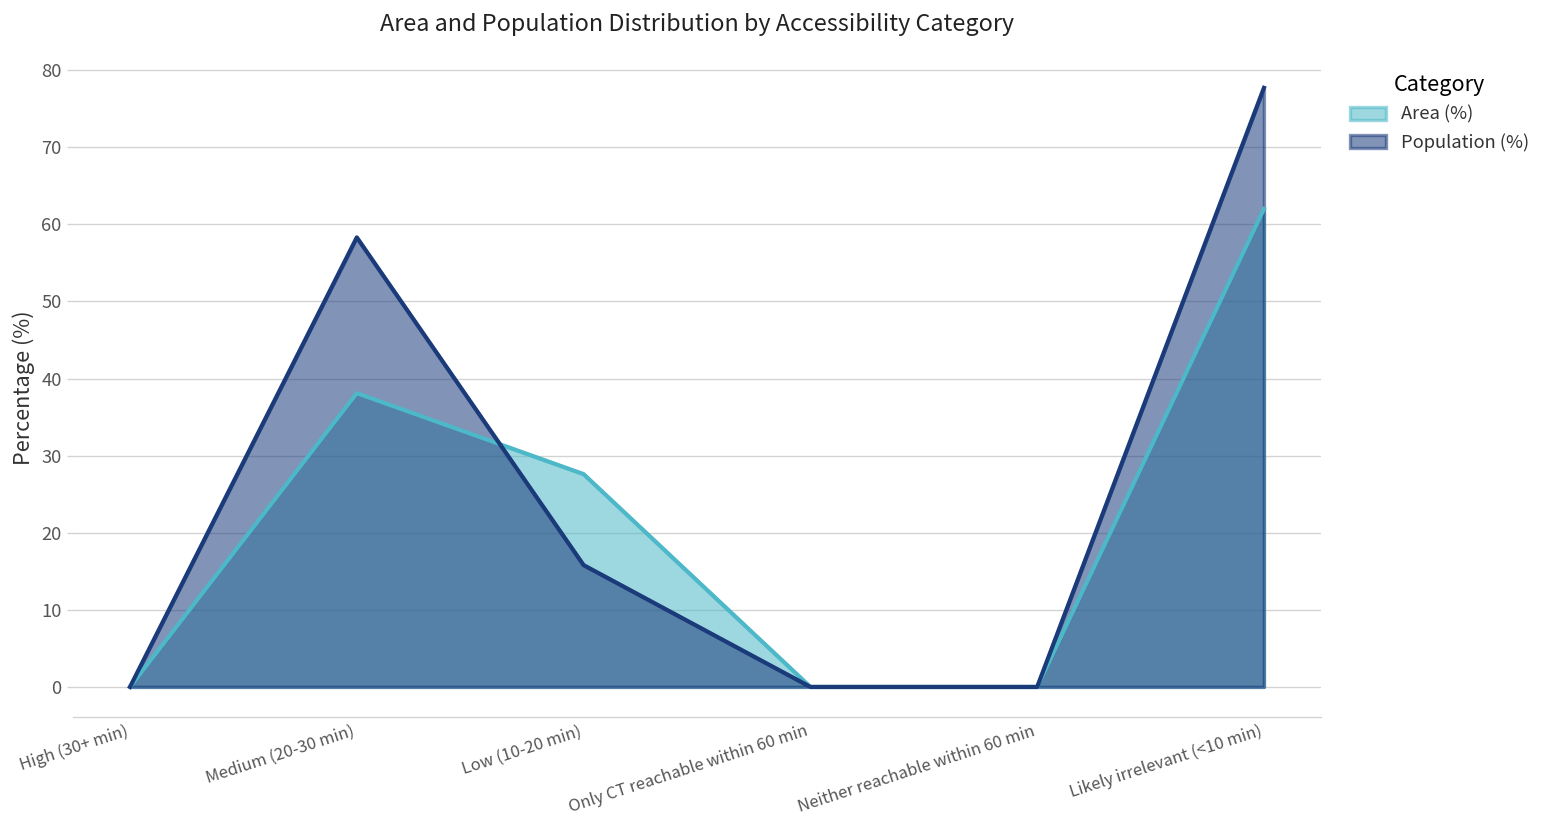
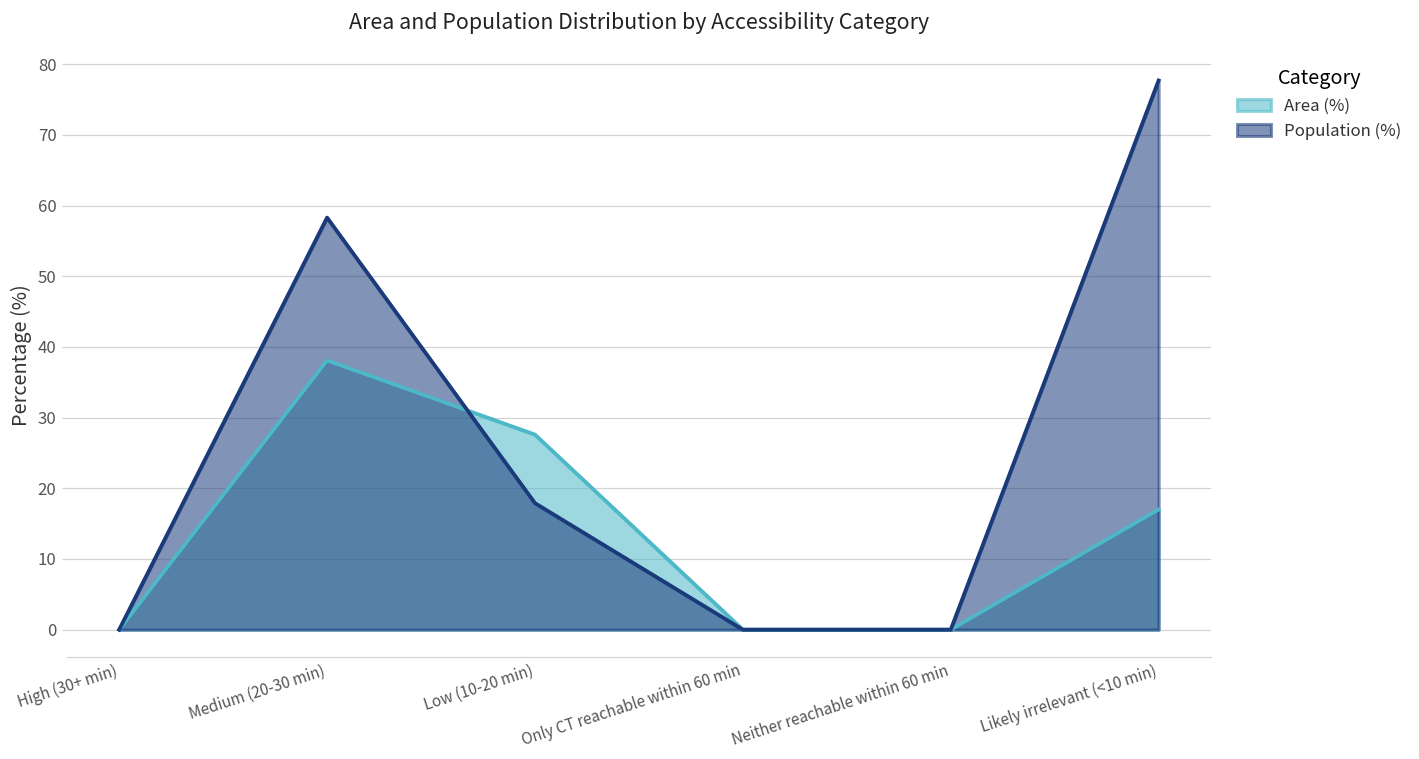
Population (%), Low (10-20 min): 16 -> 18
Area (%), Likely irrelevant (<10 min): 62 -> 17
